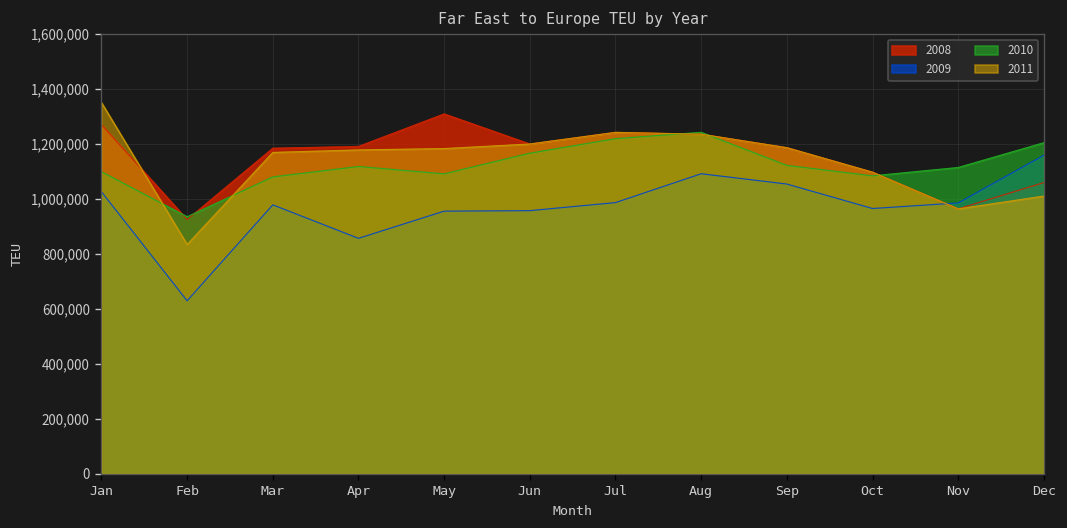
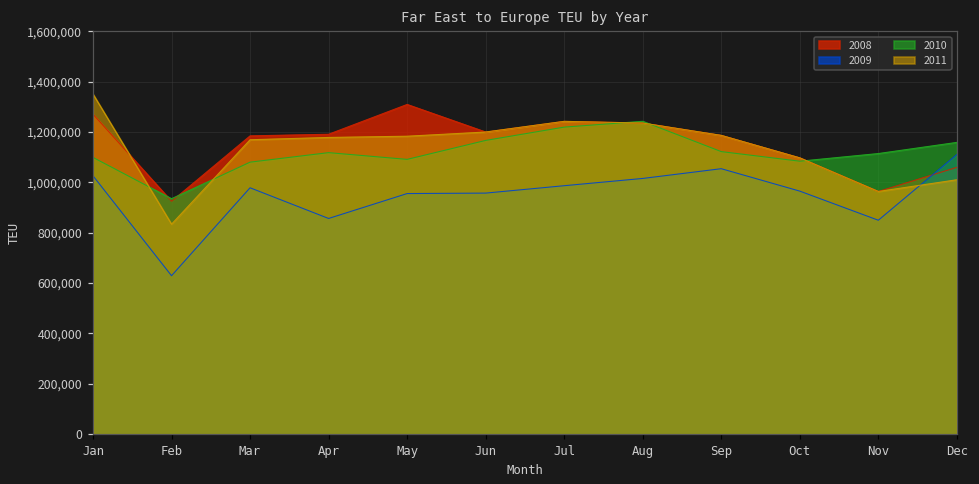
2009, Aug: 1,090,000 -> 1,020,000
2009, Nov: 990,000 -> 850,000
2009, Dec: 1,160,000 -> 1,110,000
2010, Dec: 1,200,000 -> 1,160,000
